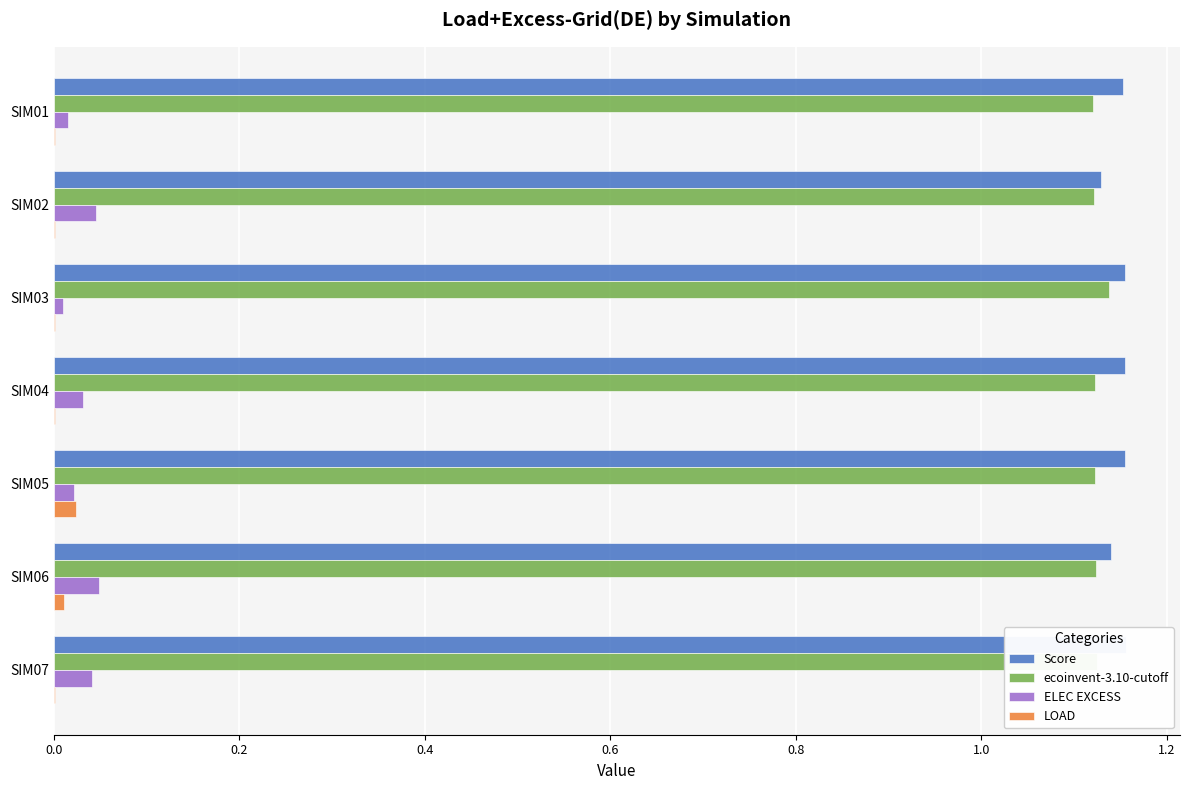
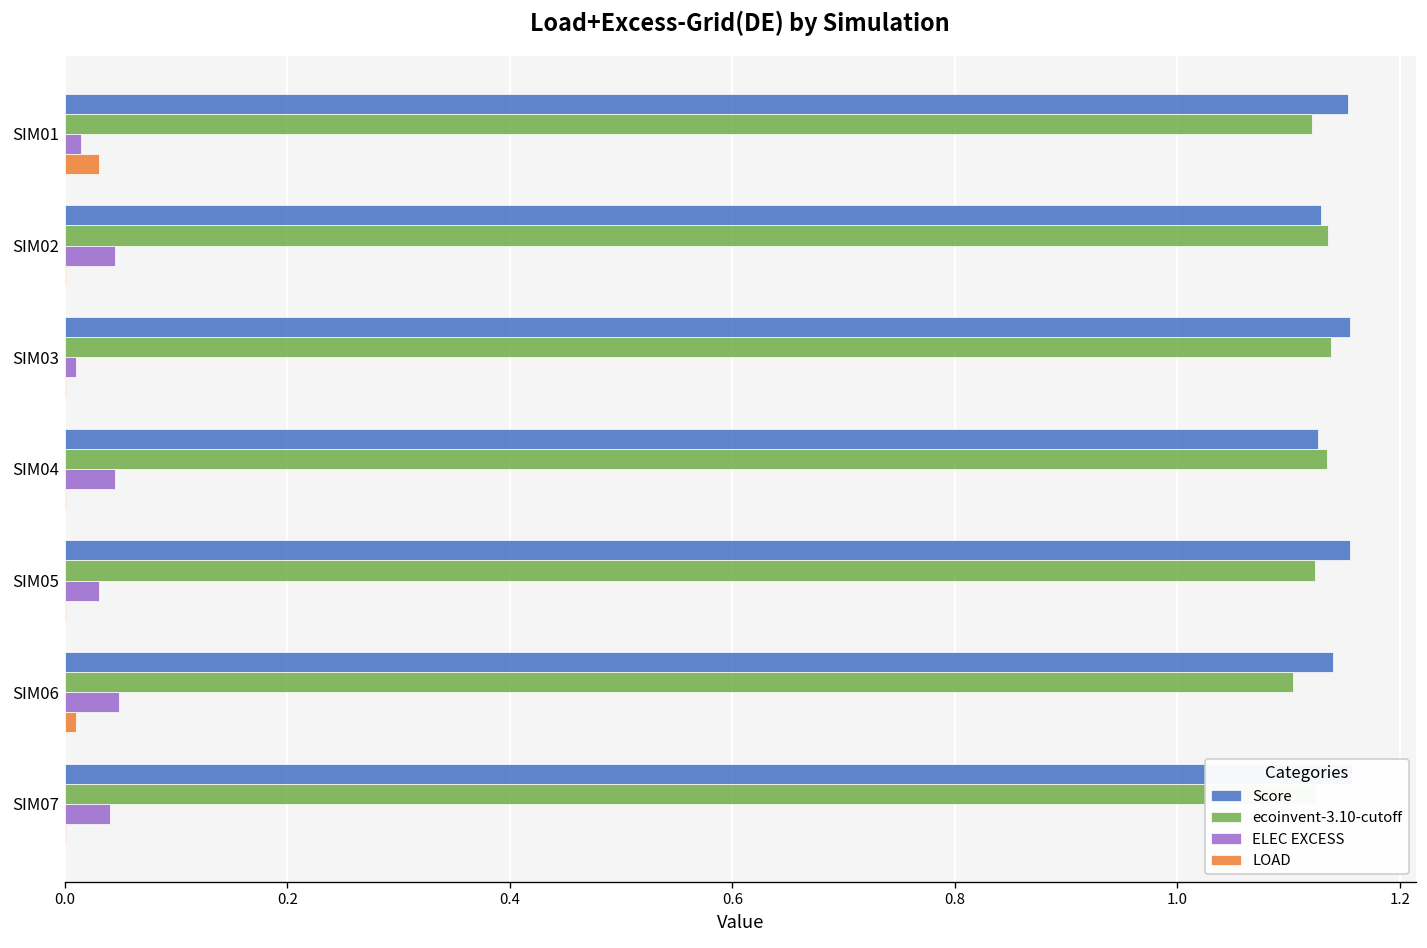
LOAD, SIM01: 0.00 -> 0.03
ecoinvent-3.10-cutoff, SIM02: 1.12 -> 1.14
Score, SIM04: 1.15 -> 1.13
ecoinvent-3.10-cutoff, SIM04: 1.12 -> 1.13
ELEC EXCESS, SIM04: 0.03 -> 0.05
ELEC EXCESS, SIM05: 0.02 -> 0.03
LOAD, SIM05: 0.02 -> 0.00
ecoinvent-3.10-cutoff, SIM06: 1.12 -> 1.10
